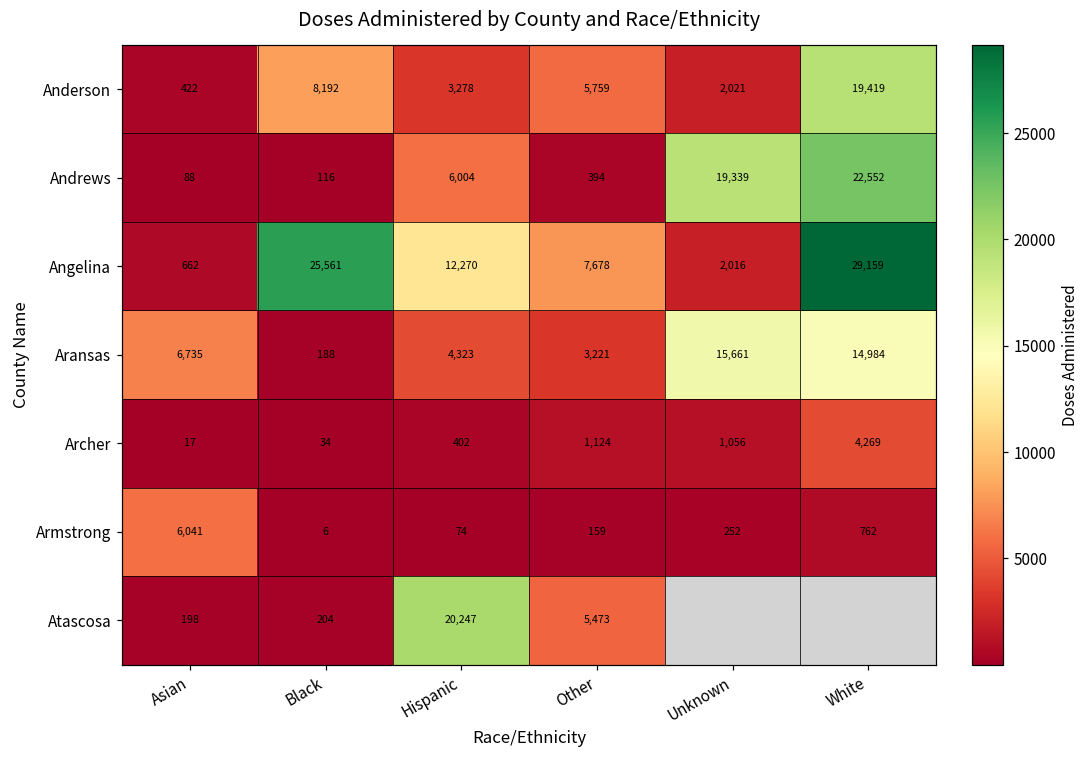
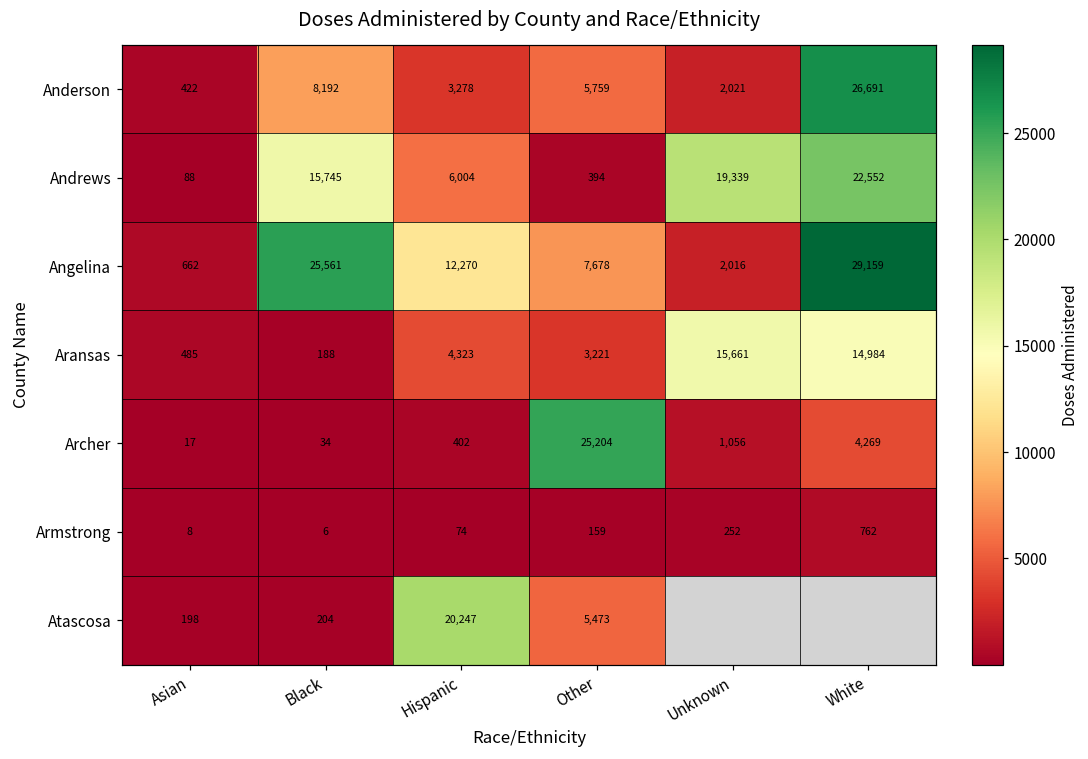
Anderson, White: 19,419 -> 26,691
Andrews, Black: 116 -> 15,745
Aransas, Asian: 6,735 -> 485
Archer, Other: 1,124 -> 25,204
Armstrong, Asian: 6,041 -> 8
